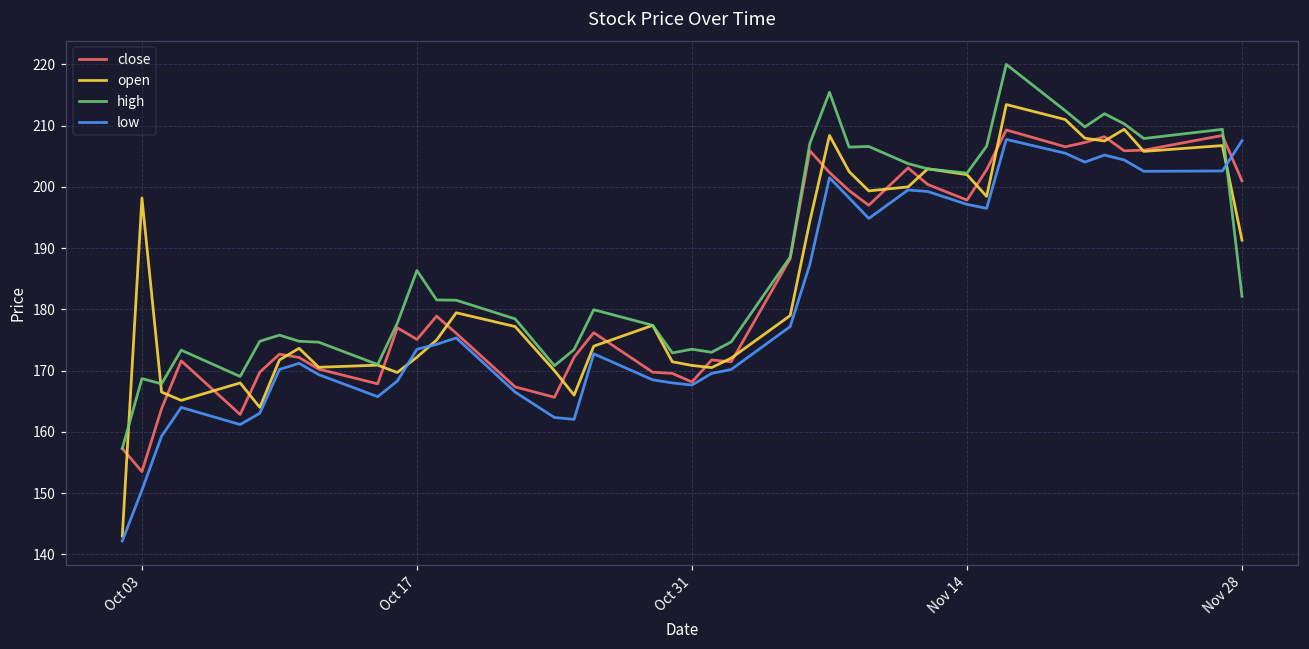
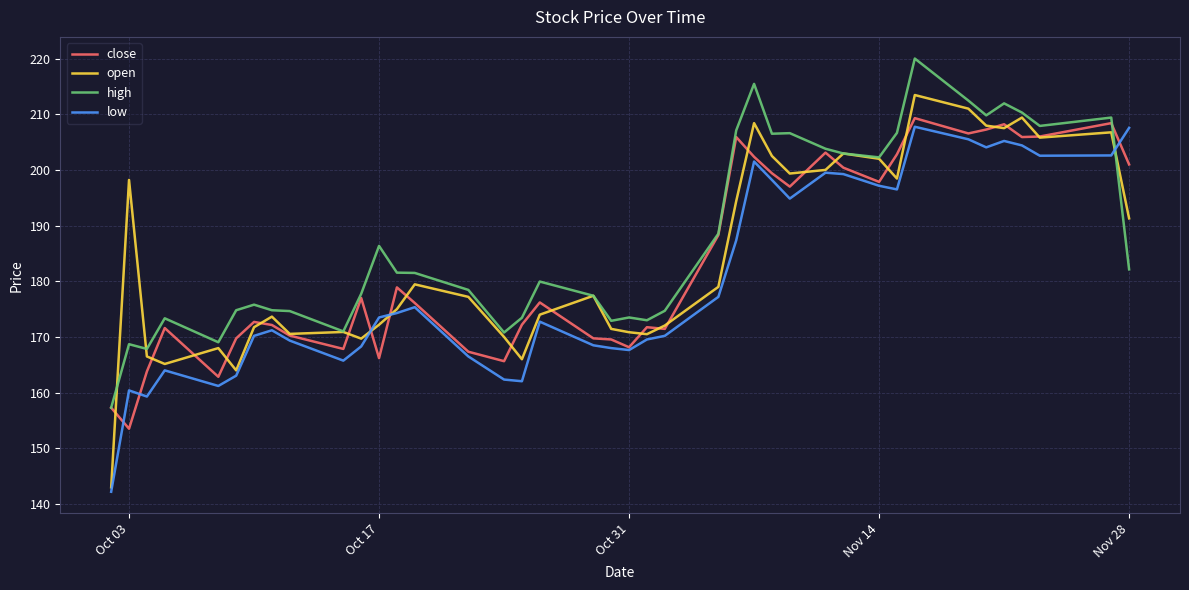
low, Oct 03: 151 -> 160
close, Oct 17: 175 -> 166
